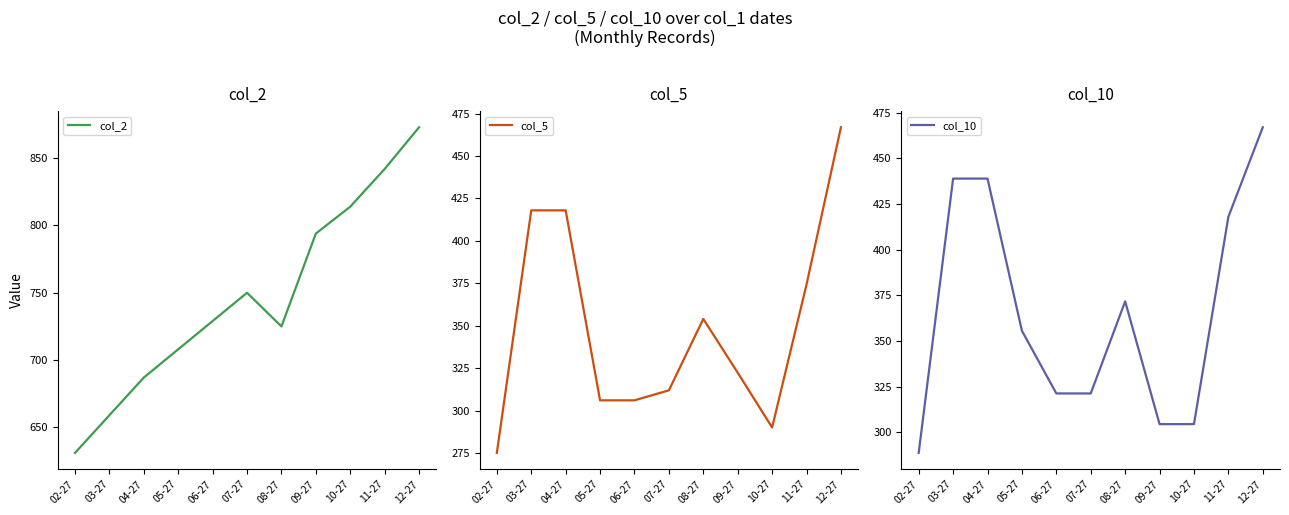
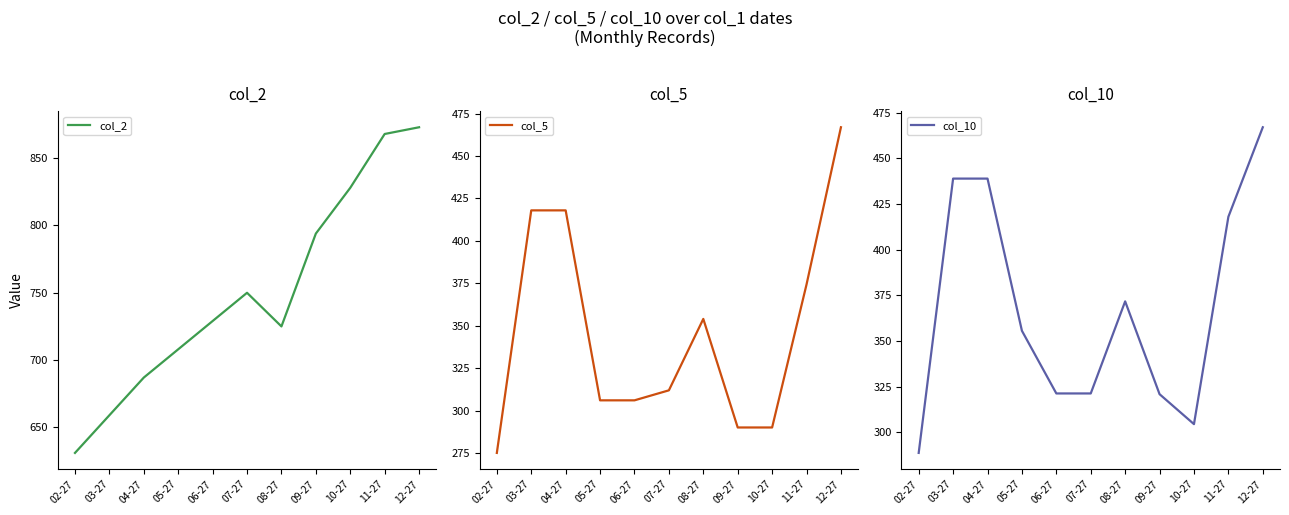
col_2, 10-27: 814 -> 828
col_2, 11-27: 842 -> 868
col_5, 09-27: 322 -> 290
col_10, 09-27: 305 -> 321
